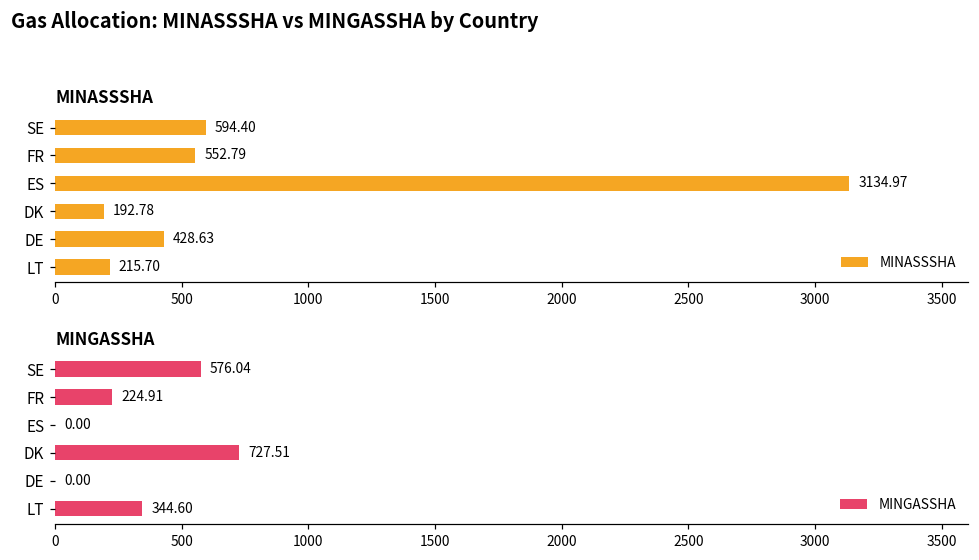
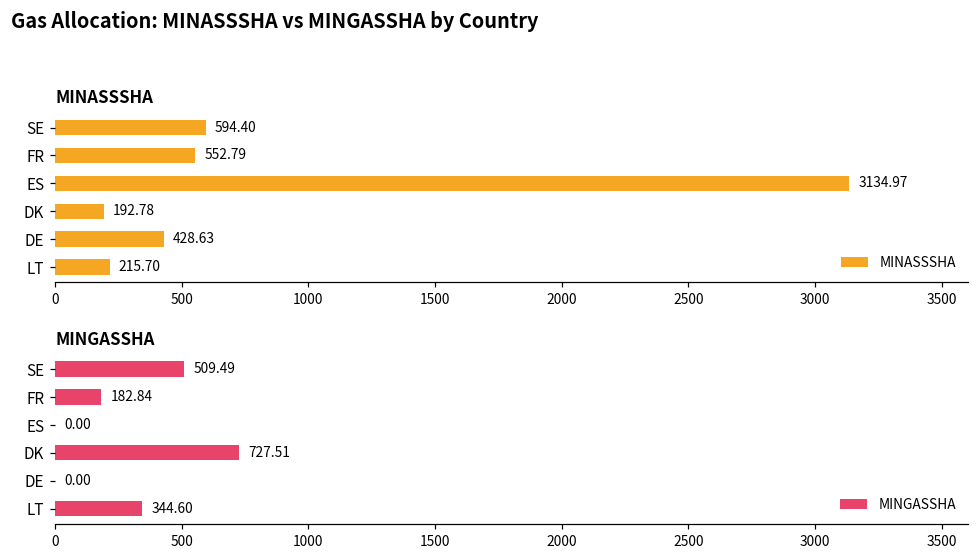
MINGASSHA, SE: 576.04 -> 509.49
MINGASSHA, FR: 224.91 -> 182.84
